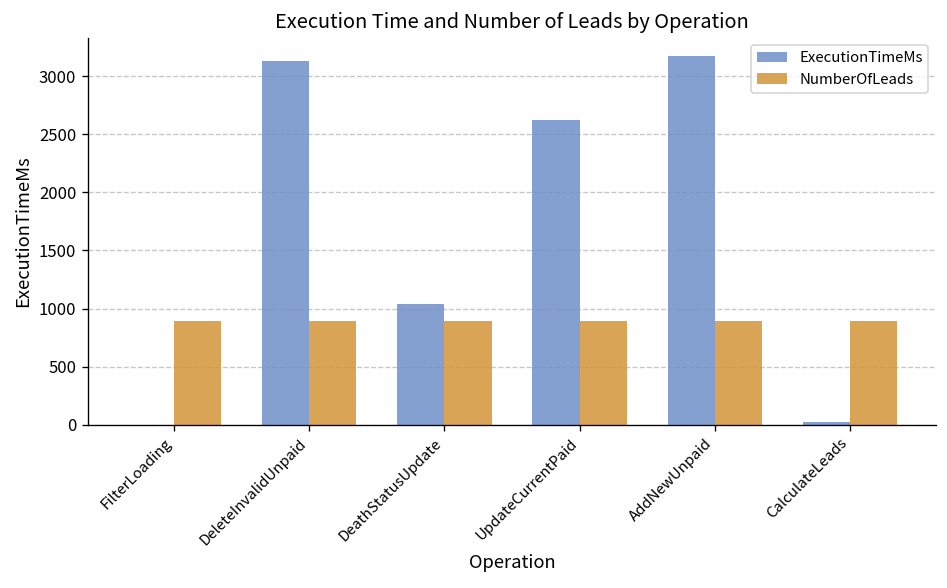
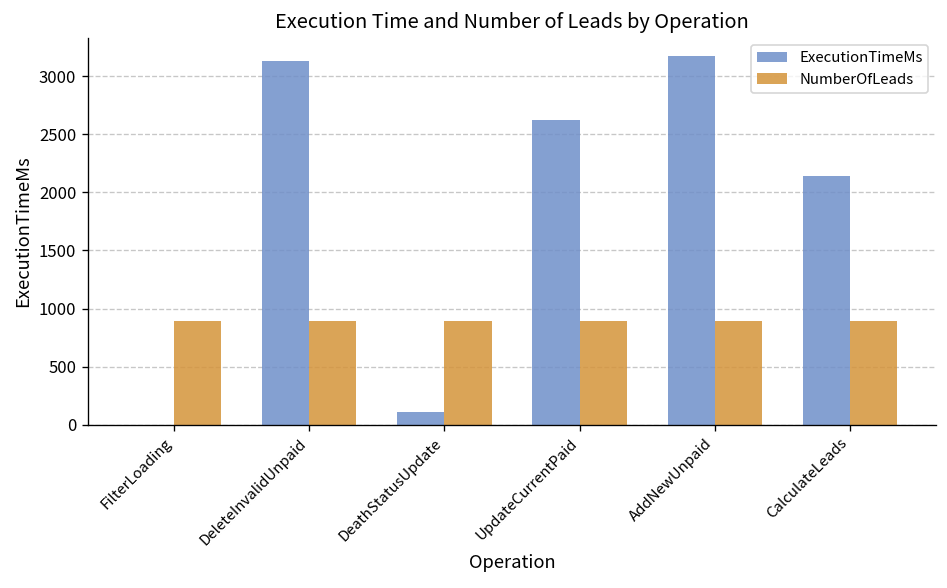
ExecutionTimeMs, DeathStatusUpdate: 1000 -> 100
ExecutionTimeMs, CalculateLeads: 0 -> 2100
